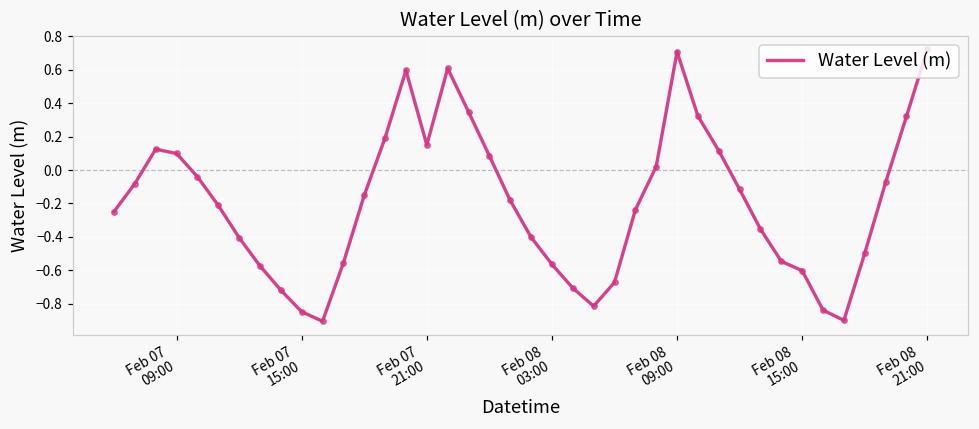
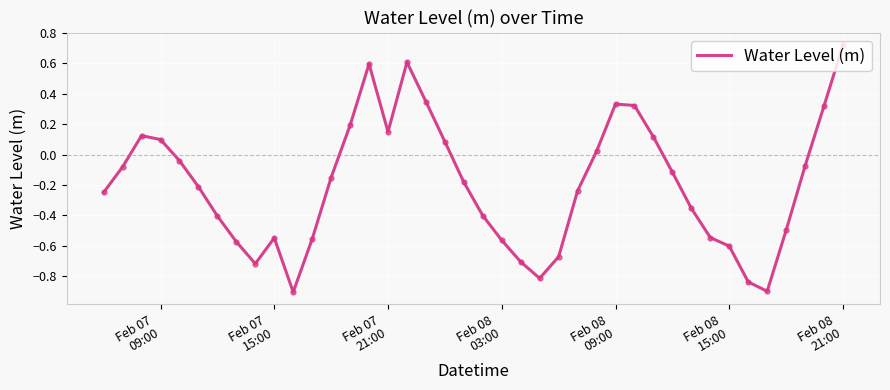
Feb 07 15:00: -0.85 -> -0.55
Feb 08 09:00: 0.71 -> 0.33
